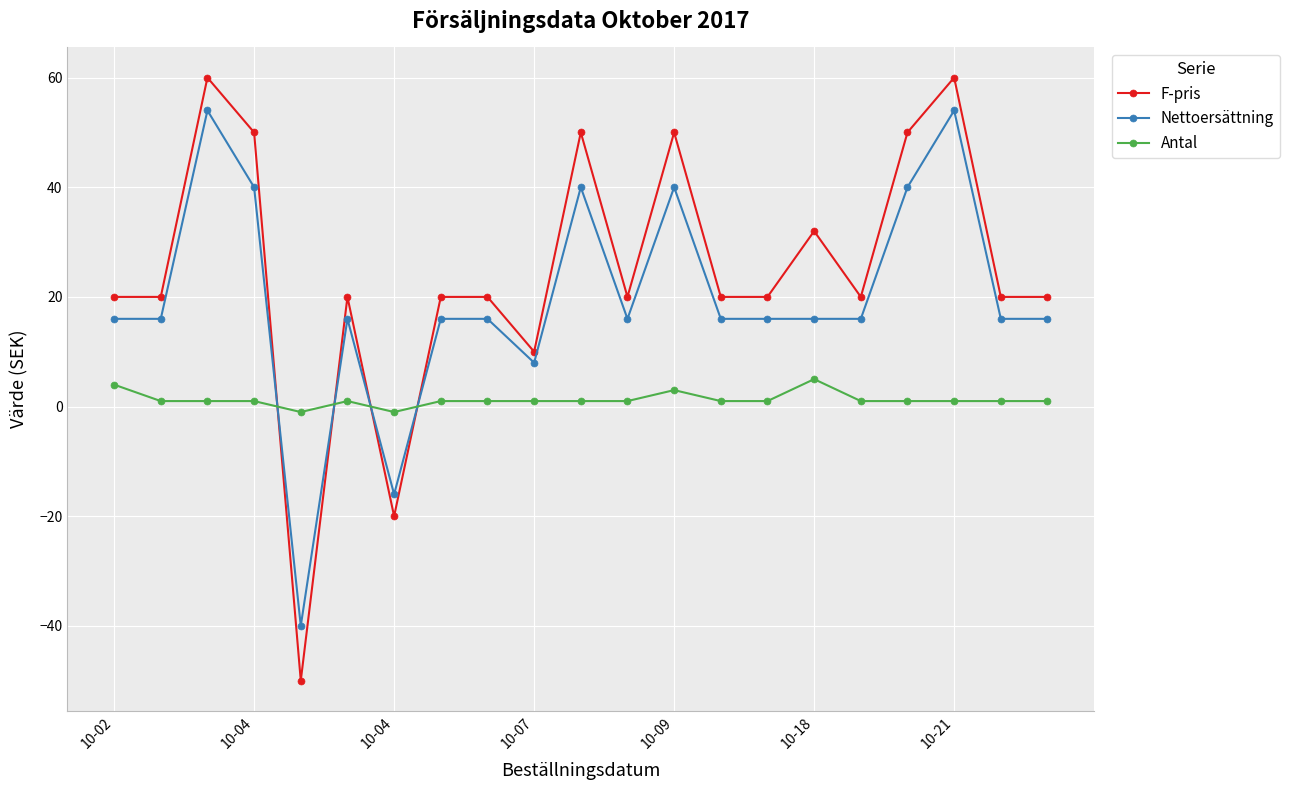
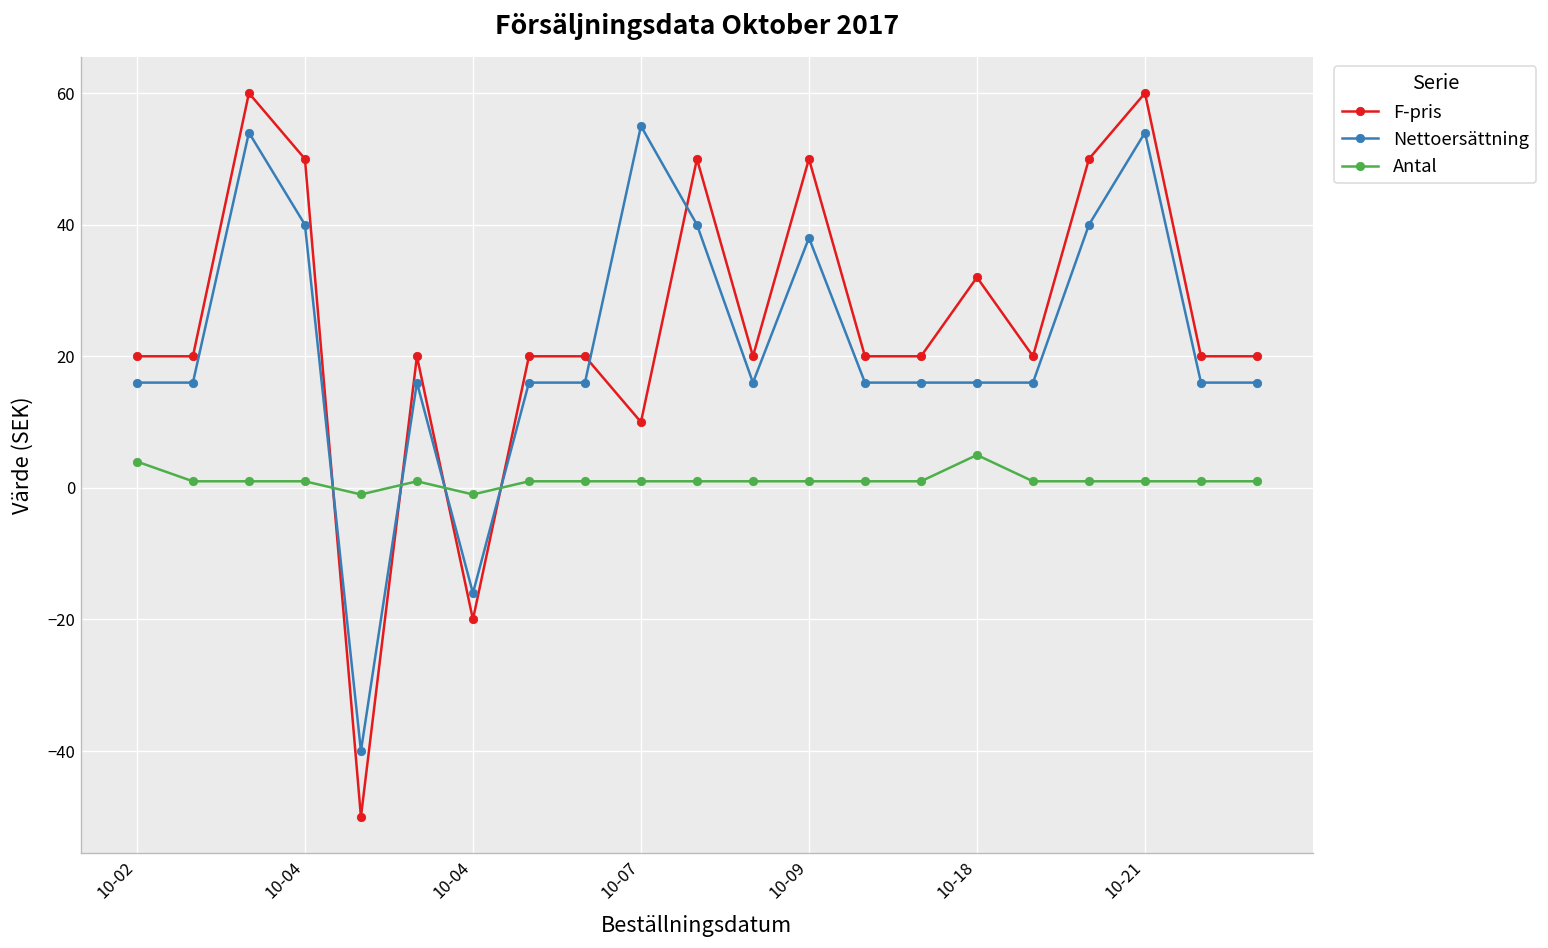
Nettoersättning, 10-07: 8 -> 55
Nettoersättning, 10-09: 40 -> 38
Antal, 10-09: 3 -> 1
